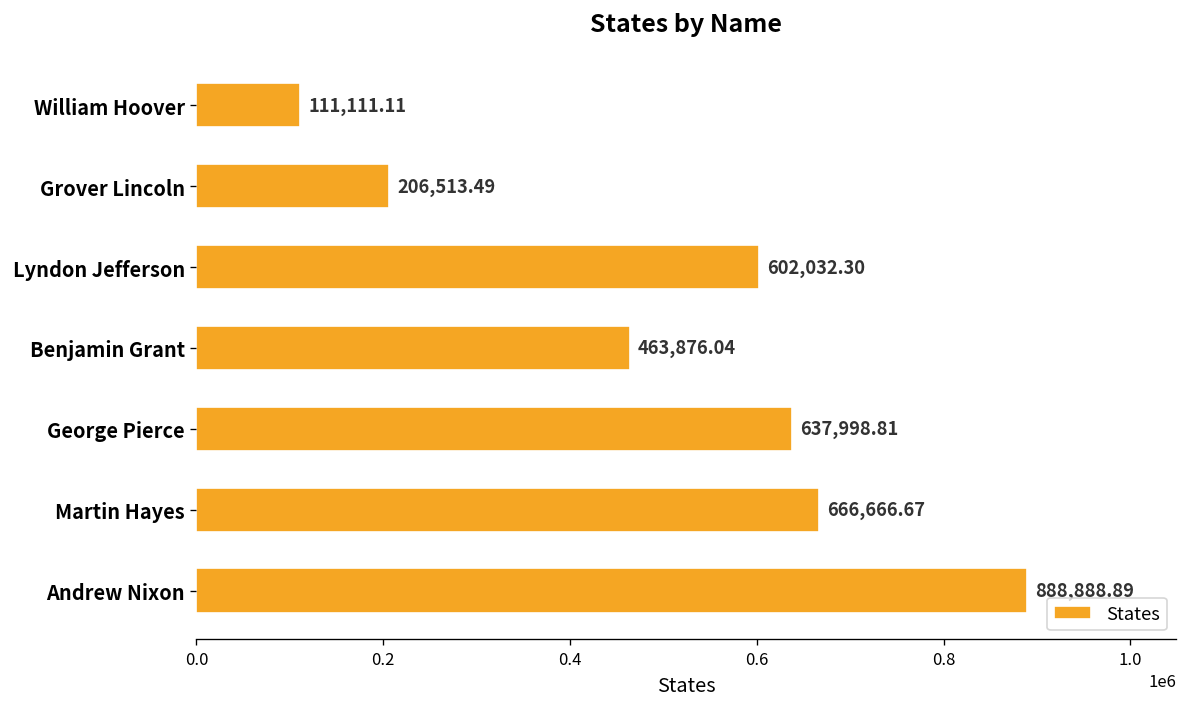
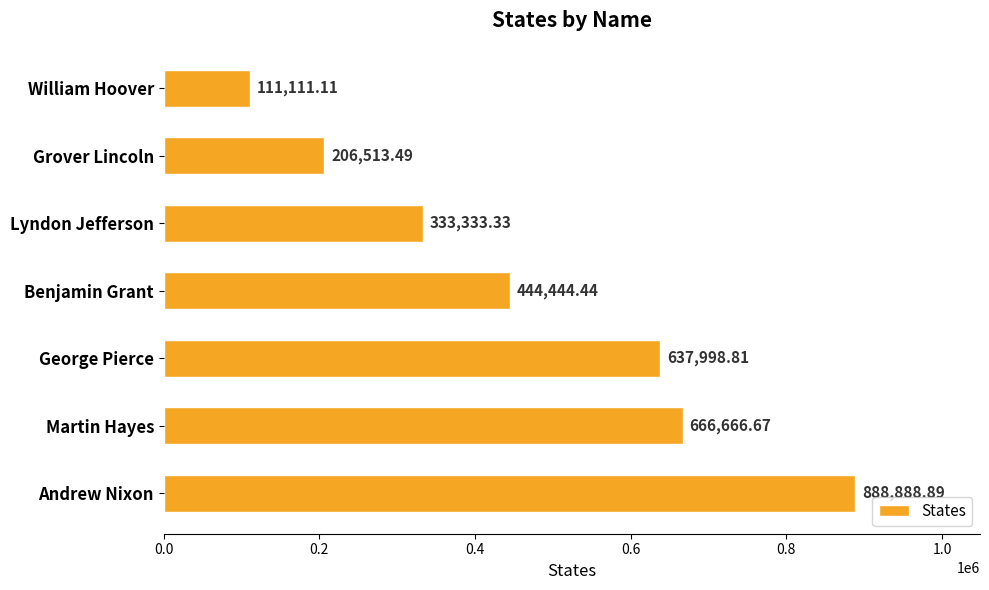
Lyndon Jefferson: 602,032.30 -> 333,333.33
Benjamin Grant: 463,876.04 -> 444,444.44
